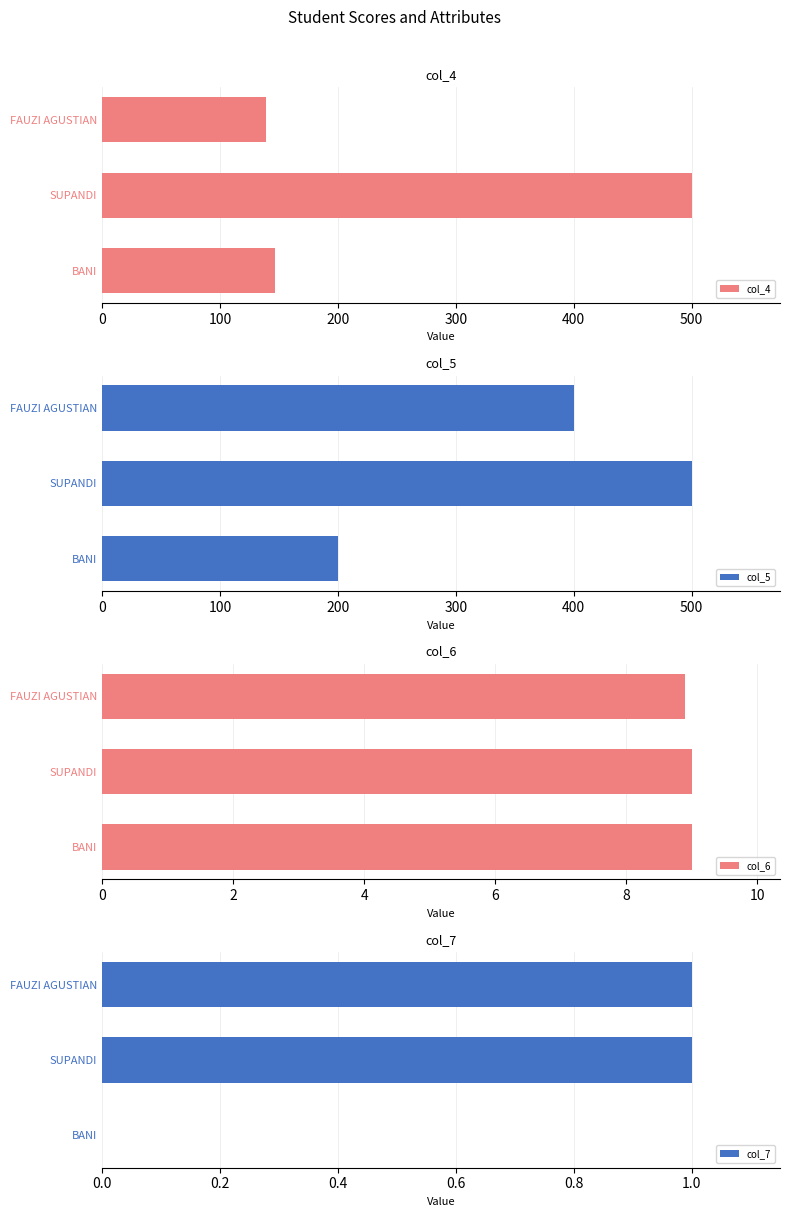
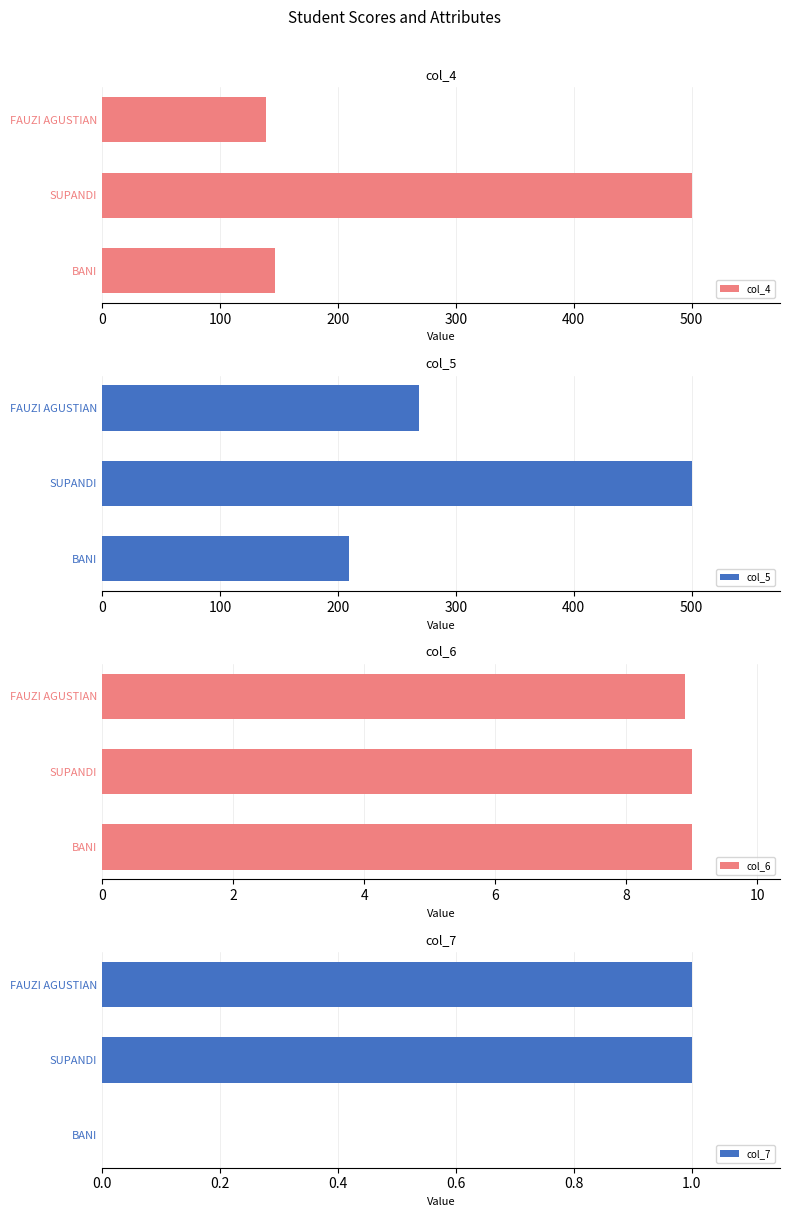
col_5, FAUZI AGUSTIAN: 400 -> 269
col_5, BANI: 200 -> 209
